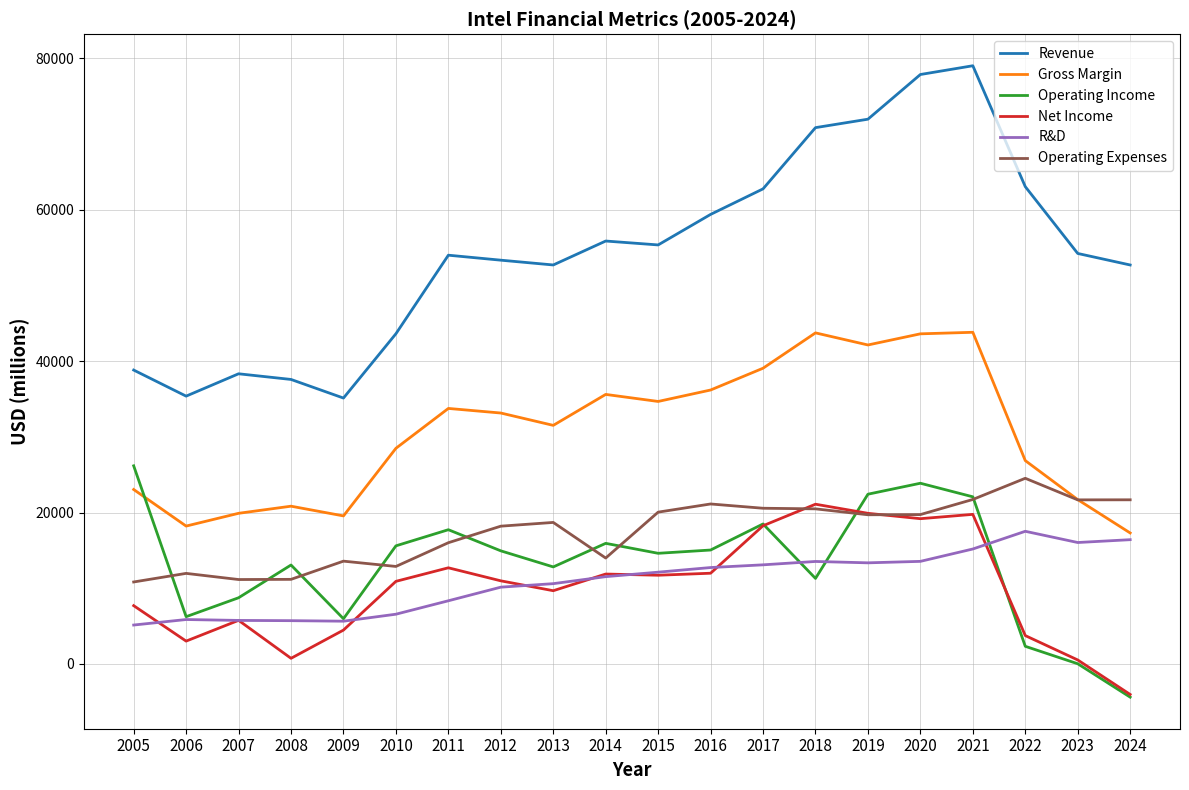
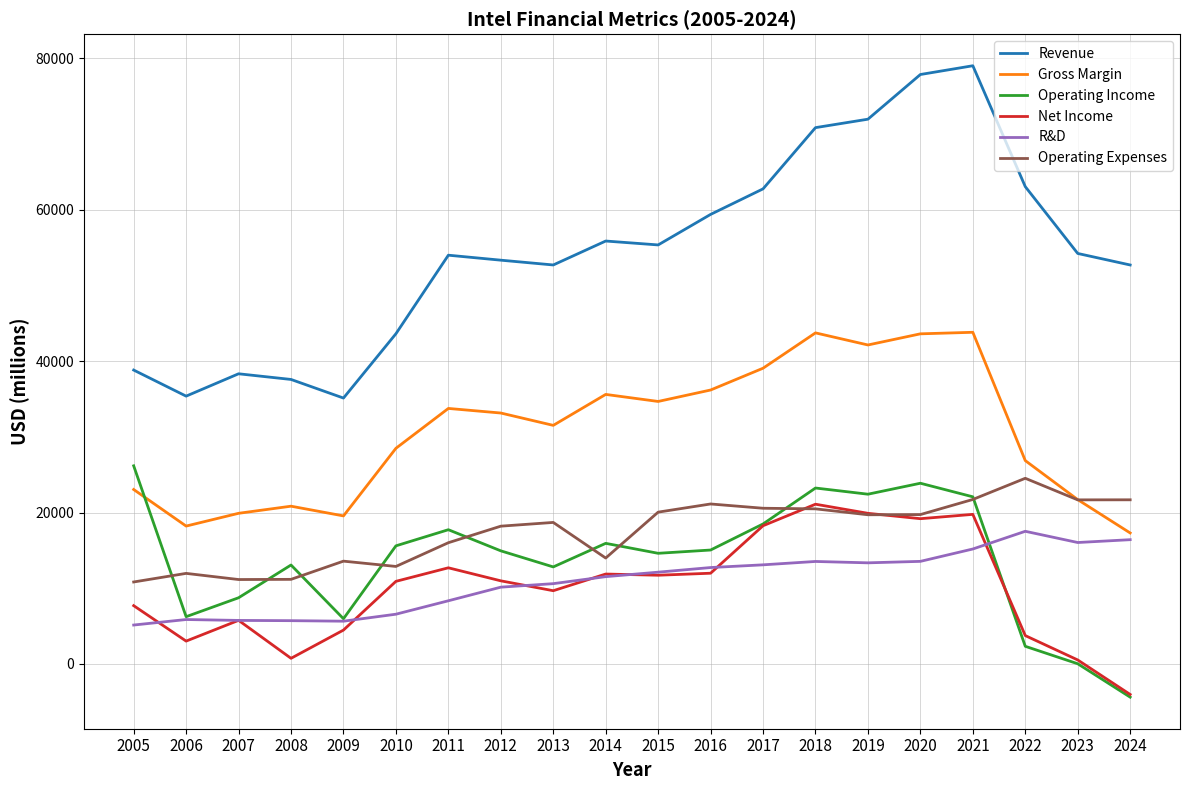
Operating Income, 2018: 11000 -> 23000
